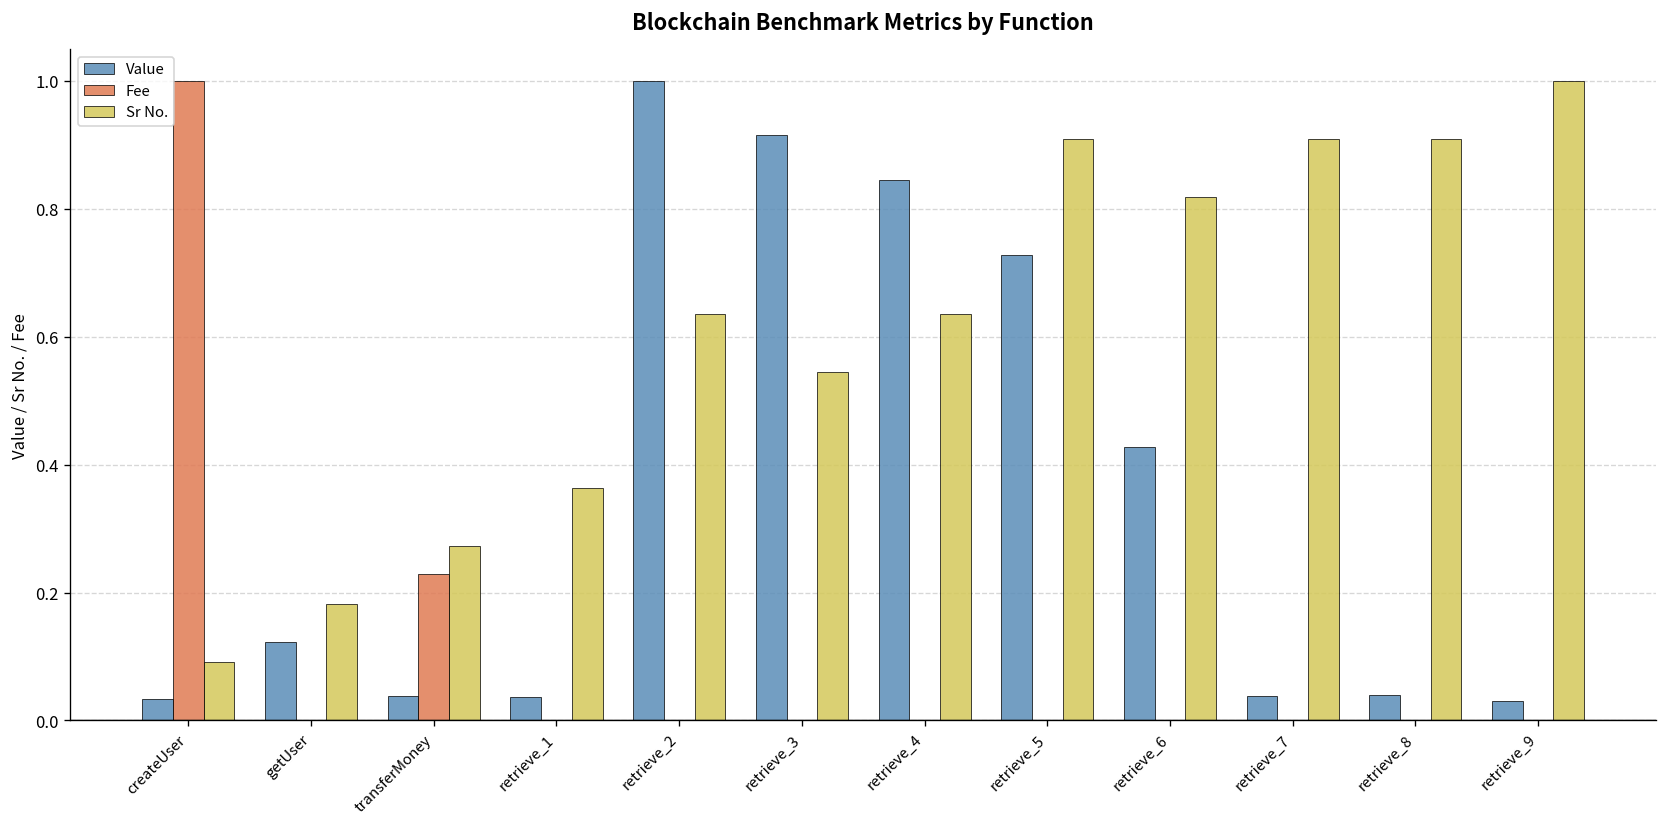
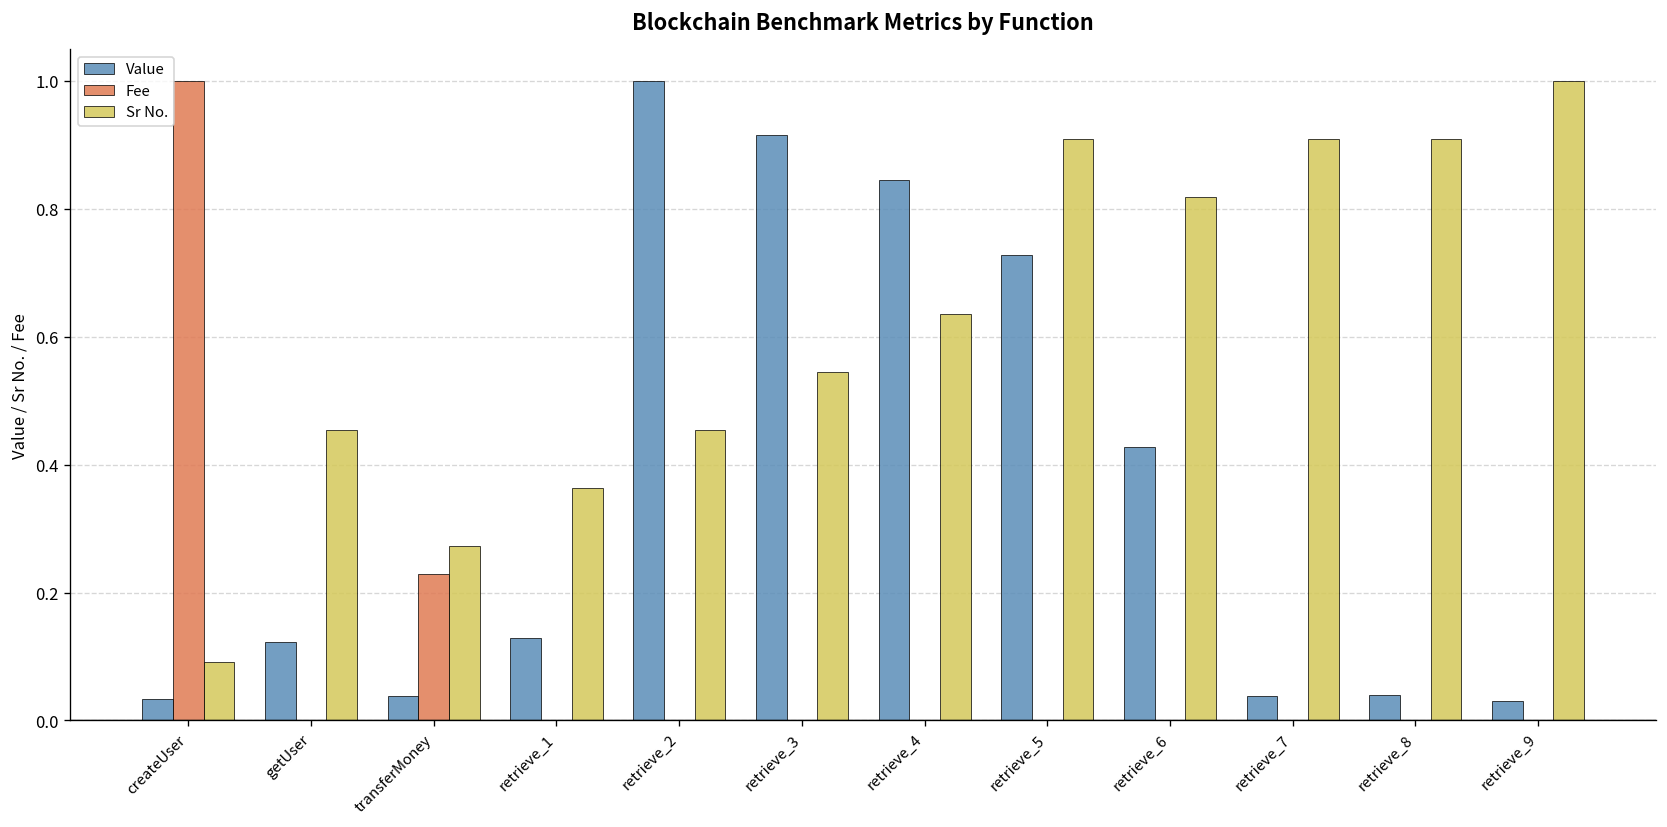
Sr No., getUser: 0.18 -> 0.45
Value, retrieve_1: 0.04 -> 0.13
Sr No., retrieve_2: 0.64 -> 0.45
